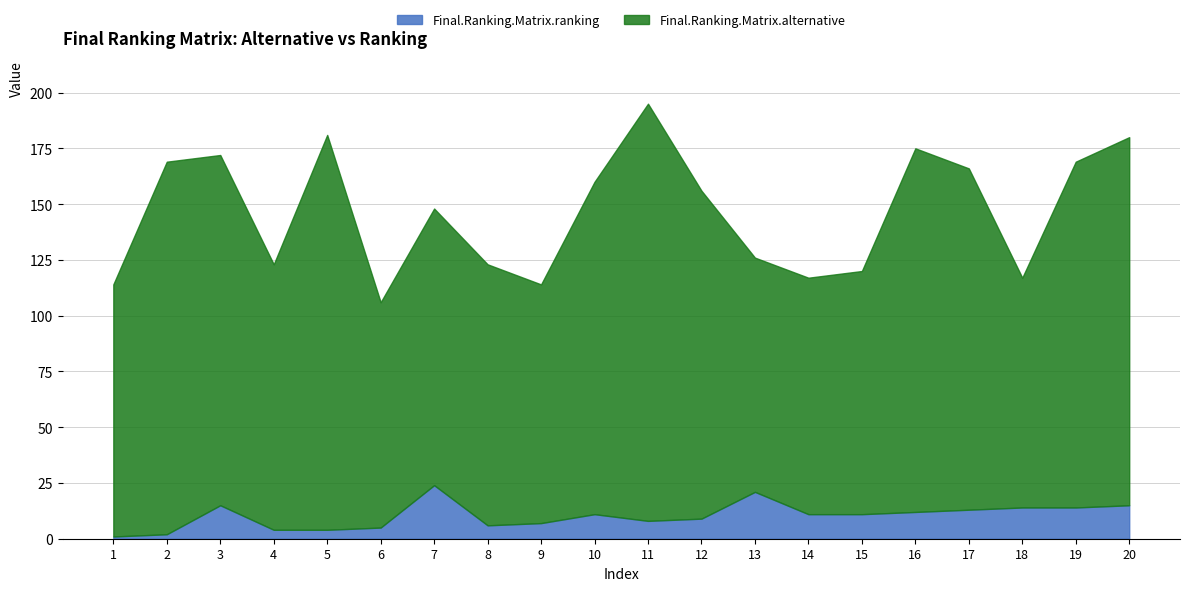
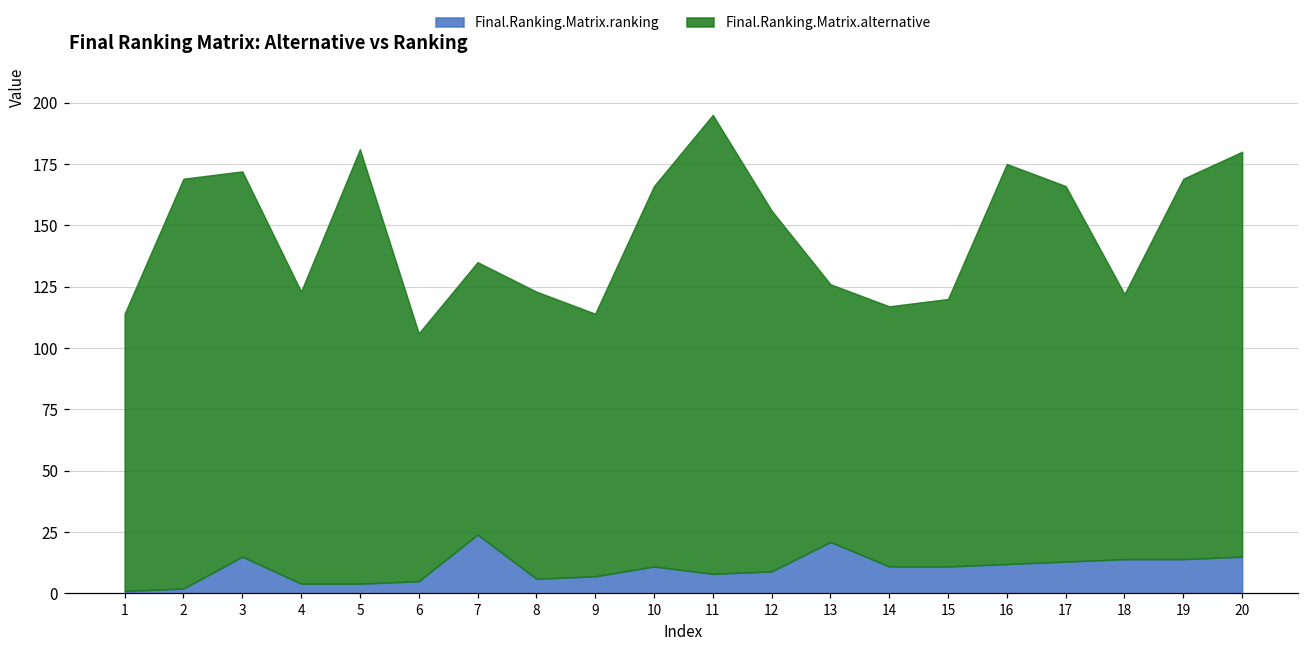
Final.Ranking.Matrix.alternative, 7: 124 -> 111
Final.Ranking.Matrix.alternative, 10: 149 -> 155
Final.Ranking.Matrix.alternative, 18: 103 -> 108
